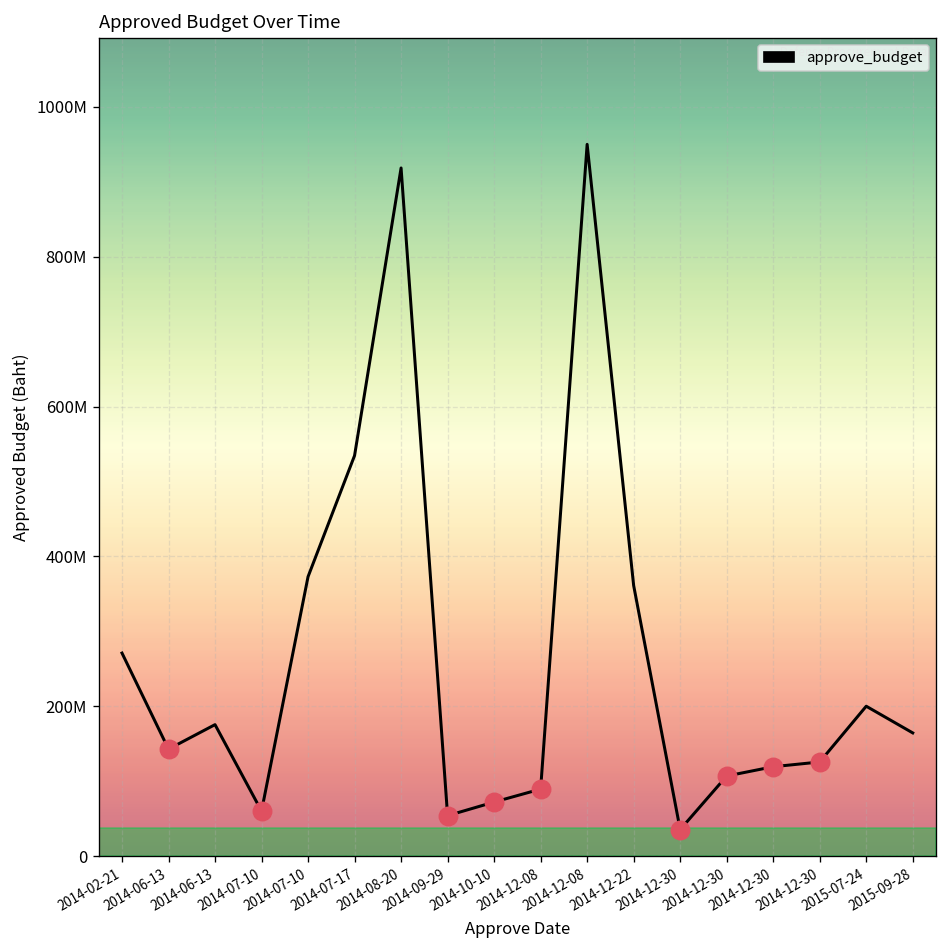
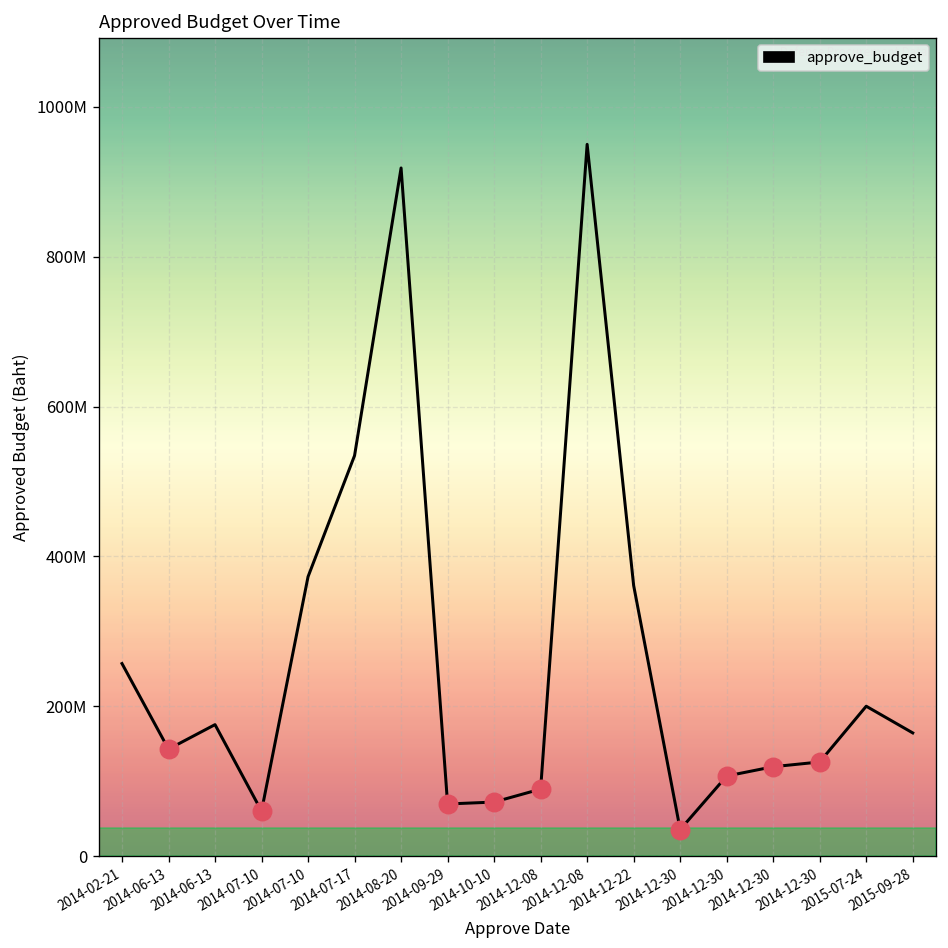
approve_budget, 2014-02-21: 270000000 -> 260000000
approve_budget, 2014-09-29: 50000000 -> 70000000
